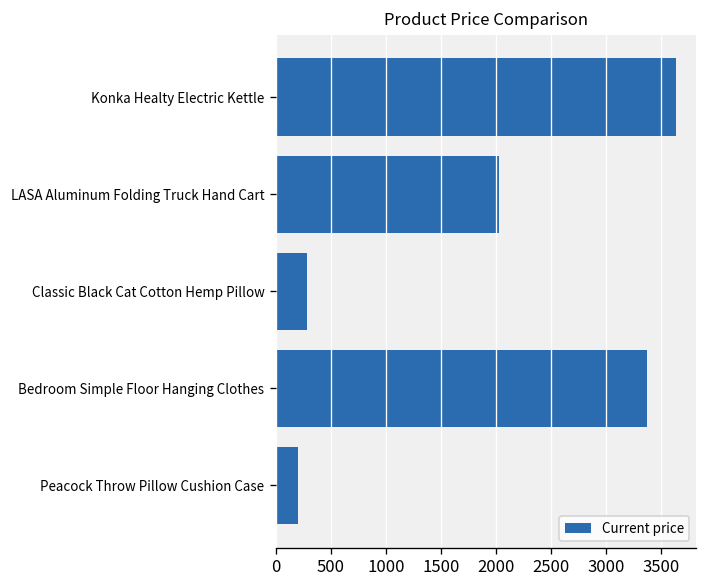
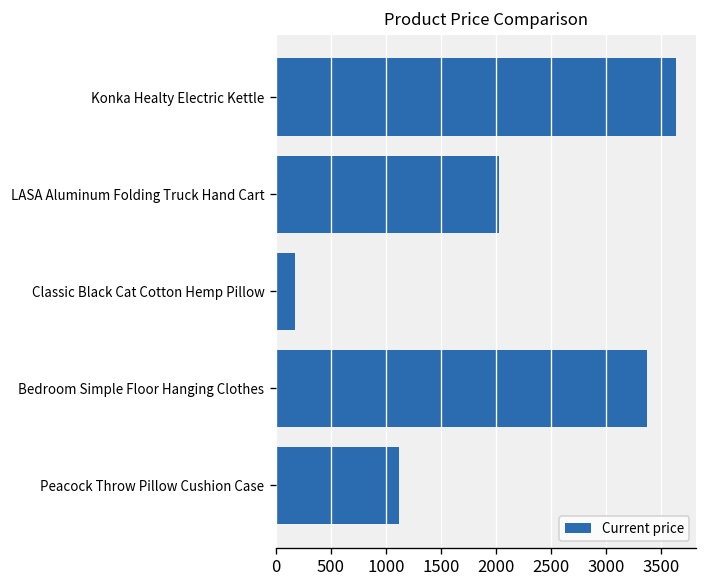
Classic Black Cat Cotton Hemp Pillow: 300 -> 200
Peacock Throw Pillow Cushion Case: 200 -> 1100
